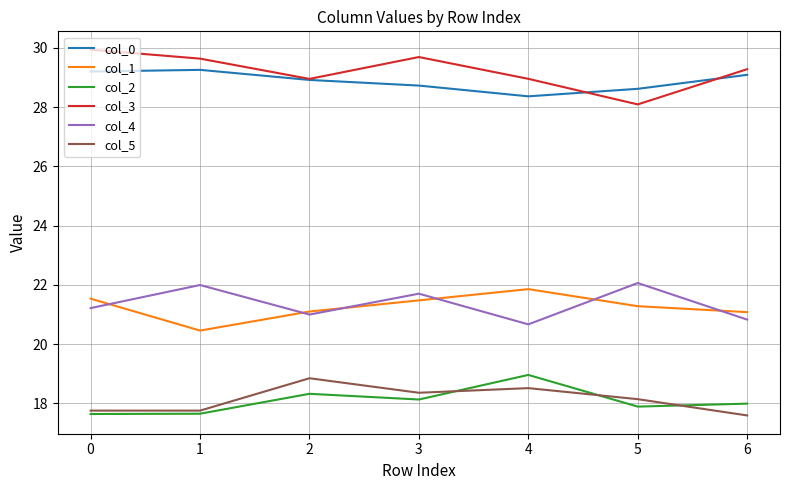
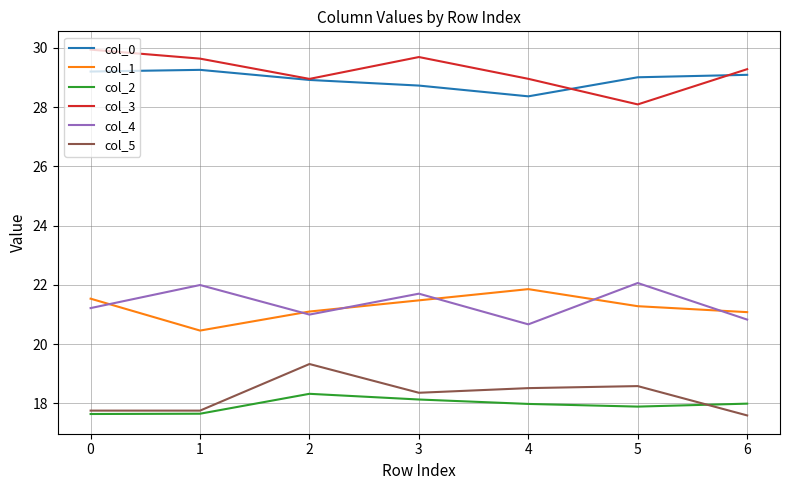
col_5, 2: 18.8 -> 19.3
col_2, 4: 19.0 -> 18.0
col_0, 5: 28.6 -> 29.0
col_5, 5: 18.1 -> 18.6
